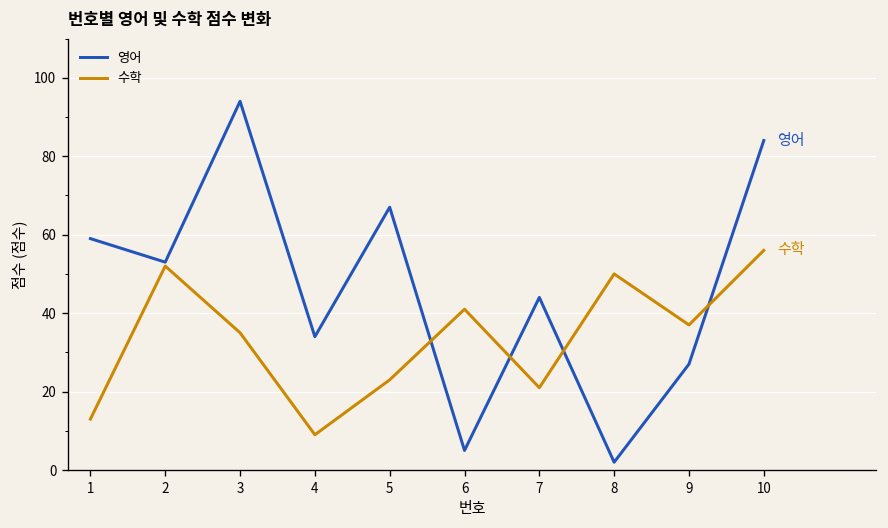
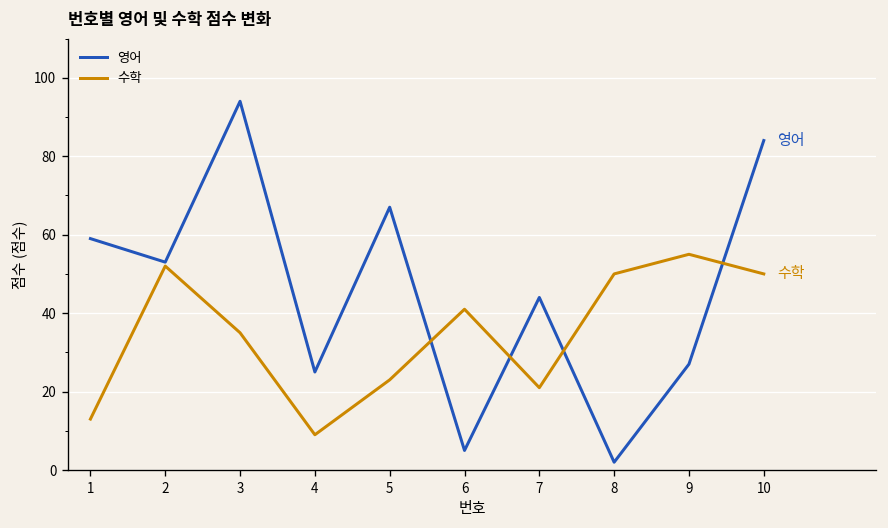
영어, 4: 34 -> 25
수학, 9: 37 -> 55
수학, 10: 56 -> 50
